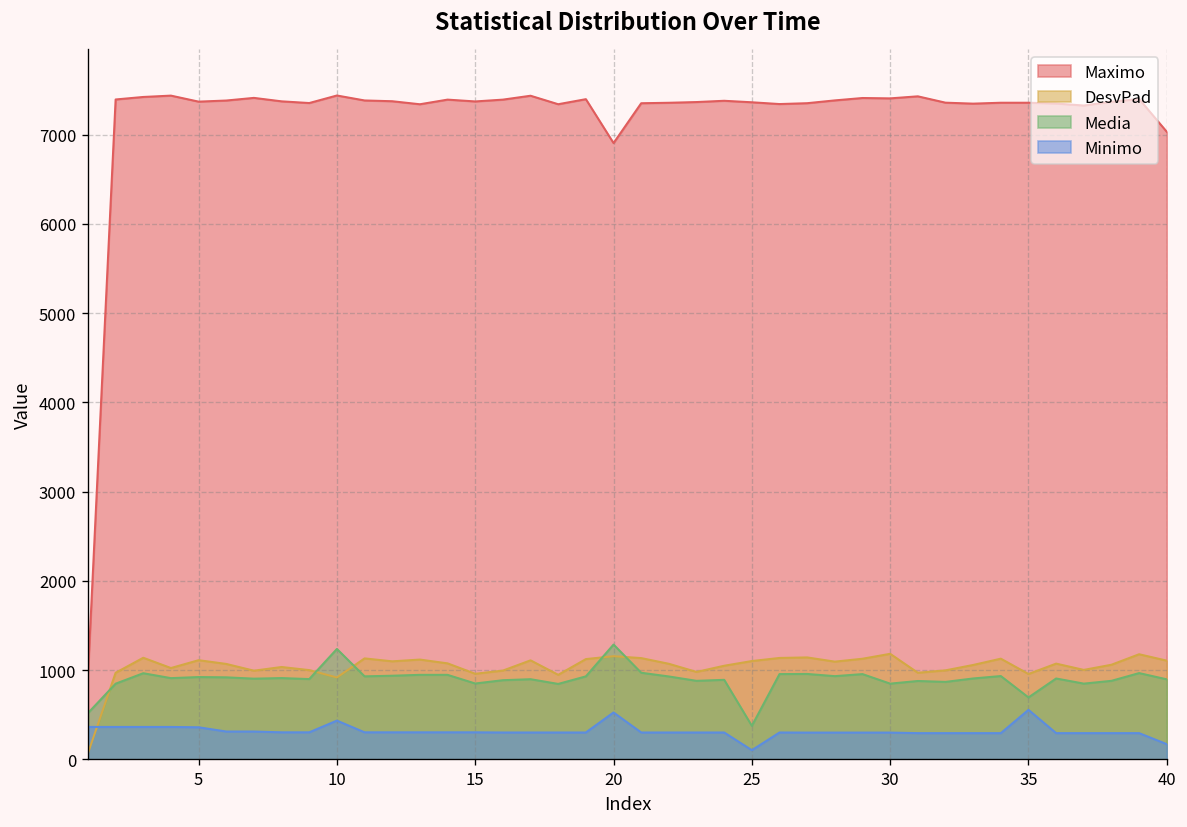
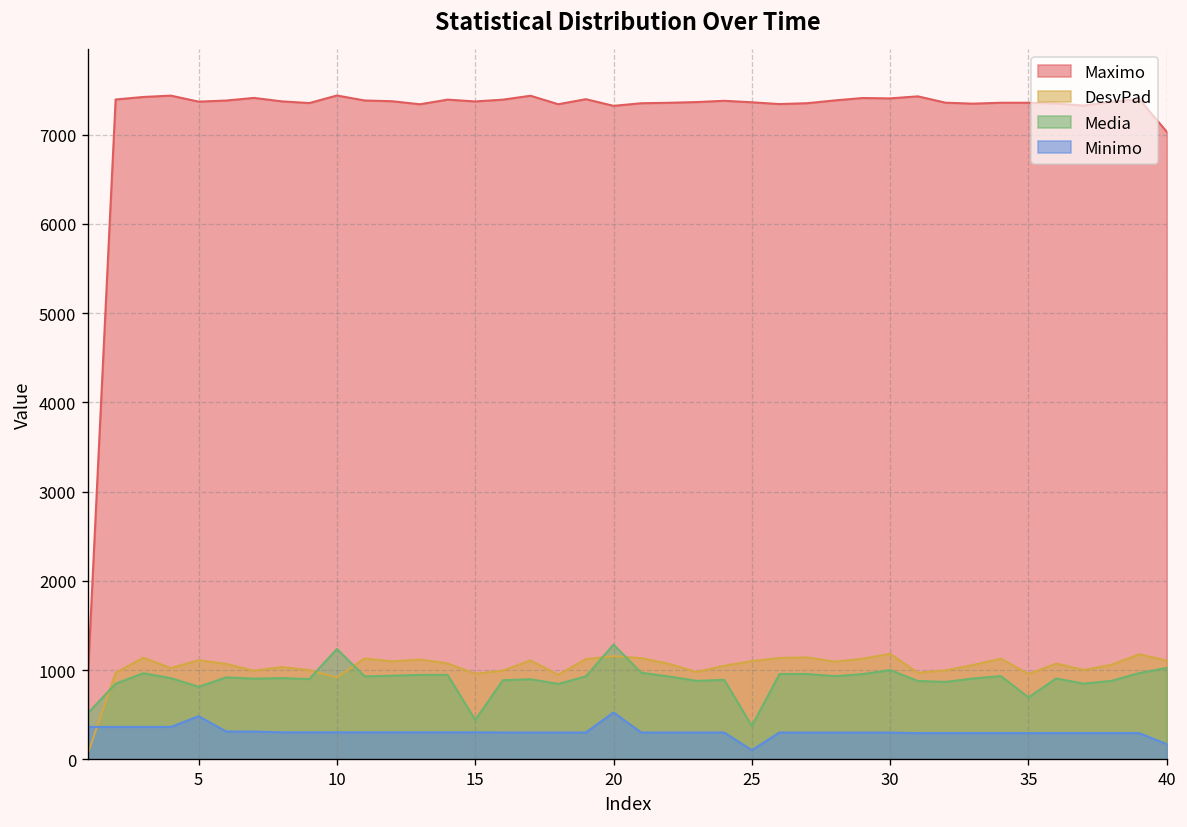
Media, 5: 900 -> 800
Minimo, 5: 400 -> 500
Minimo, 10: 400 -> 300
Media, 15: 900 -> 400
Maximo, 20: 6900 -> 7300
Media, 30: 800 -> 1000
Minimo, 35: 600 -> 300
Media, 40: 900 -> 1000
